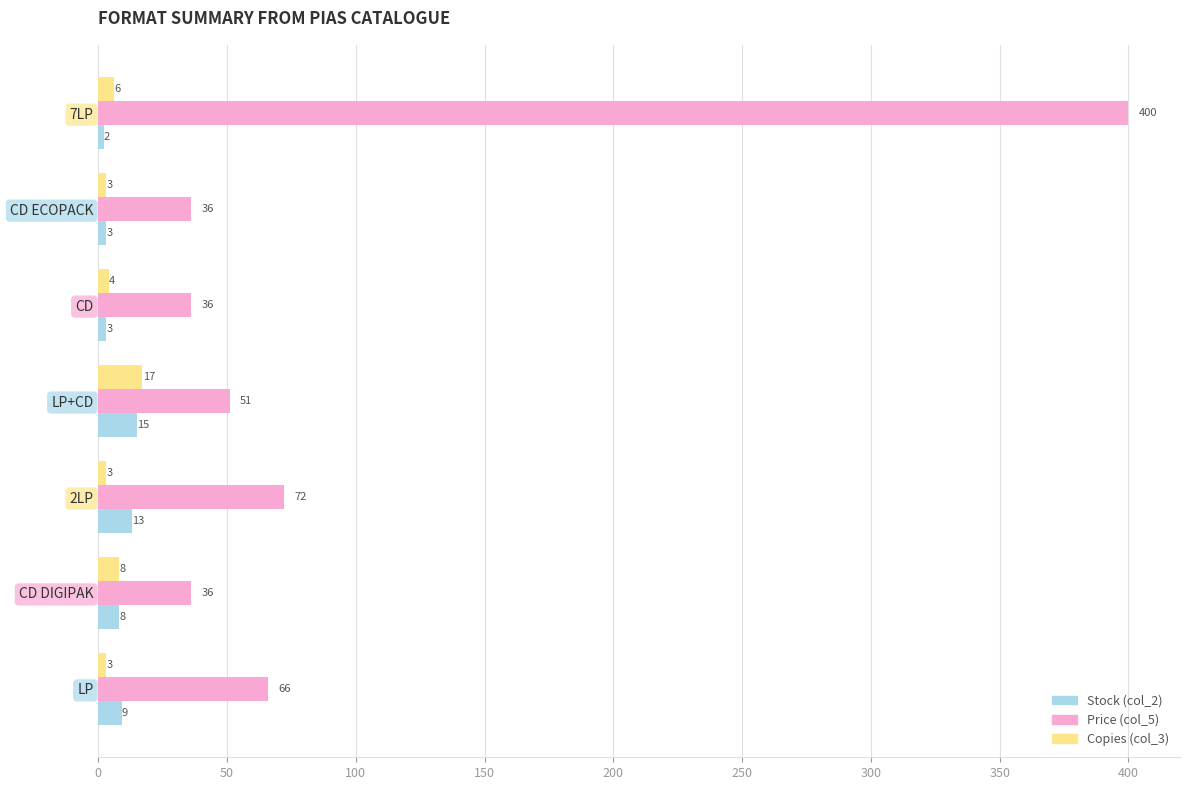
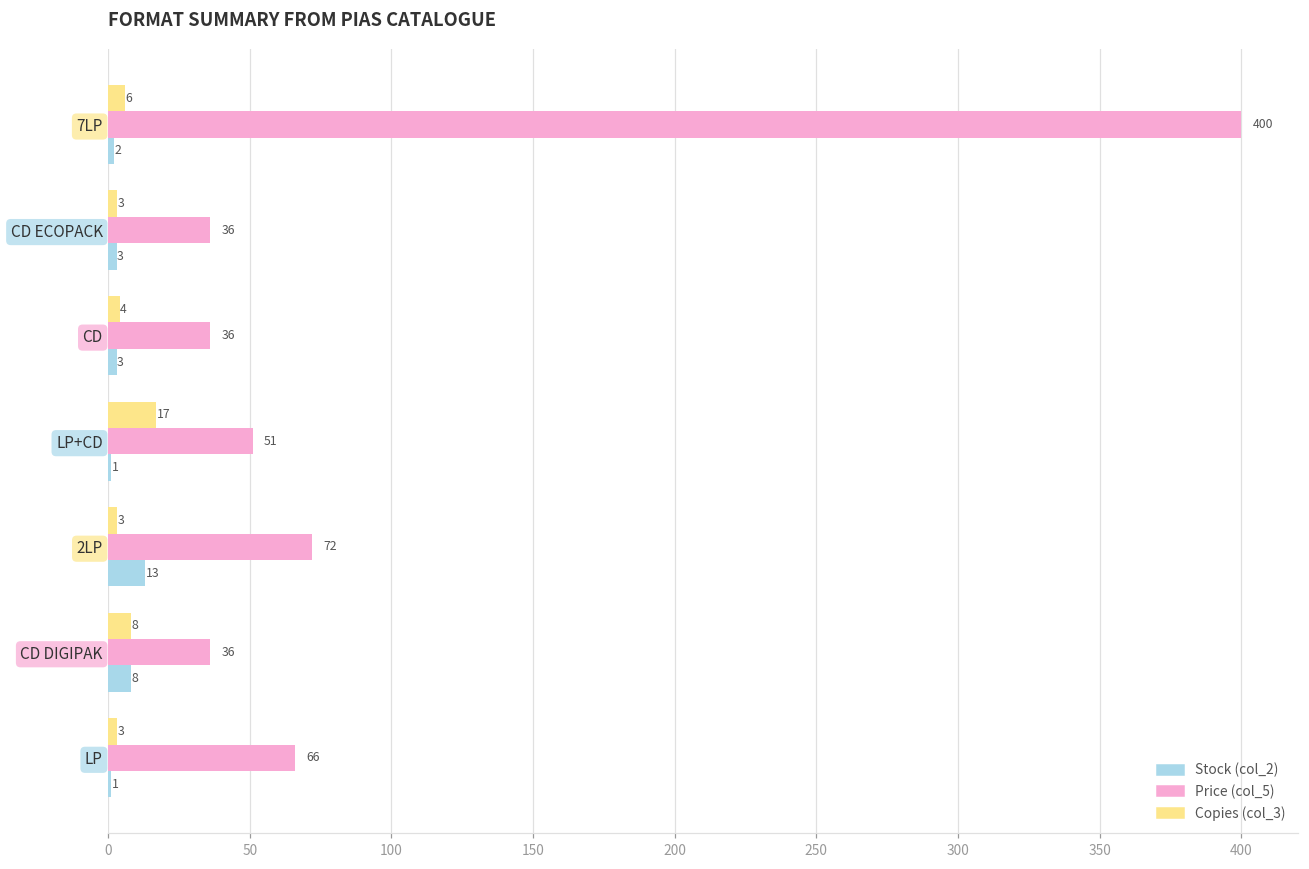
Stock (col_2), LP+CD: 15 -> 1
Stock (col_2), LP: 9 -> 1
